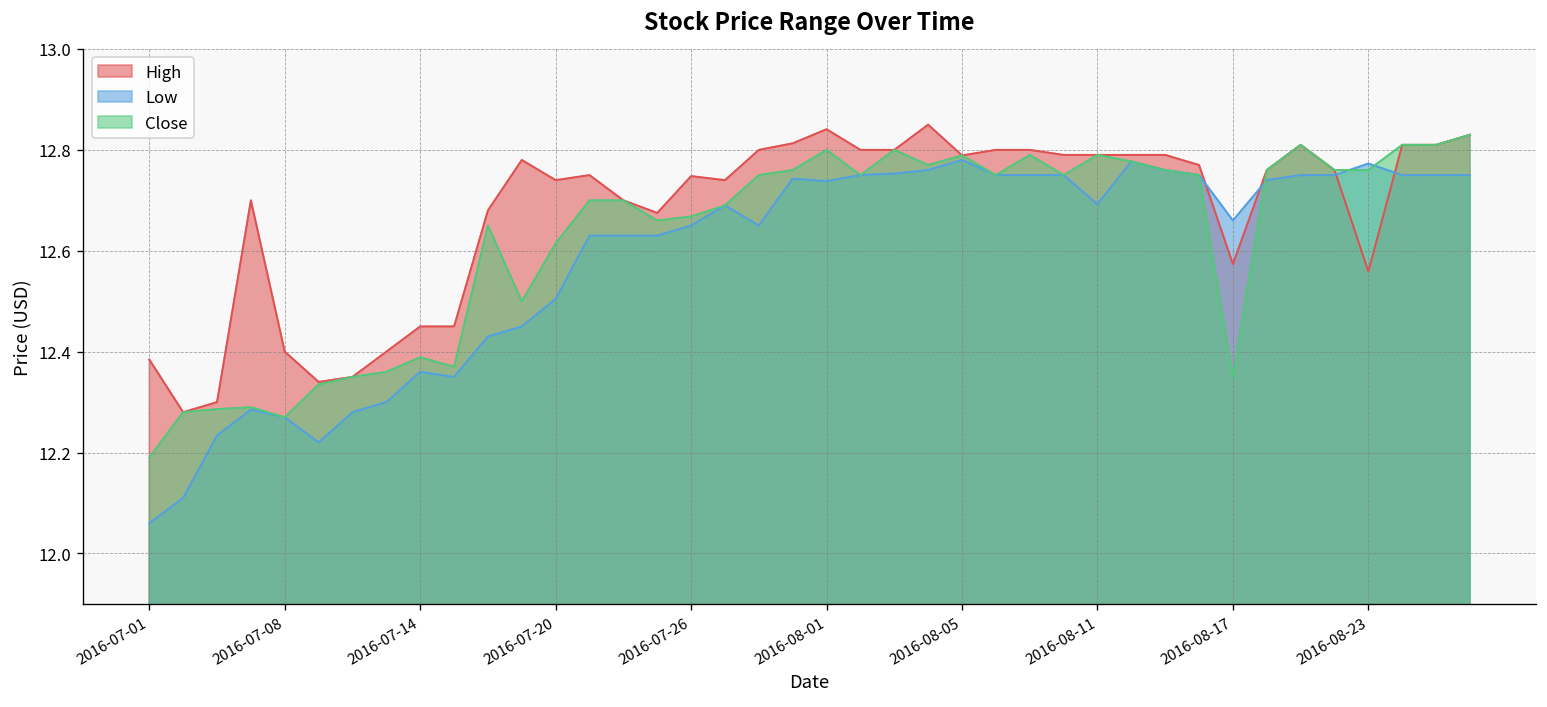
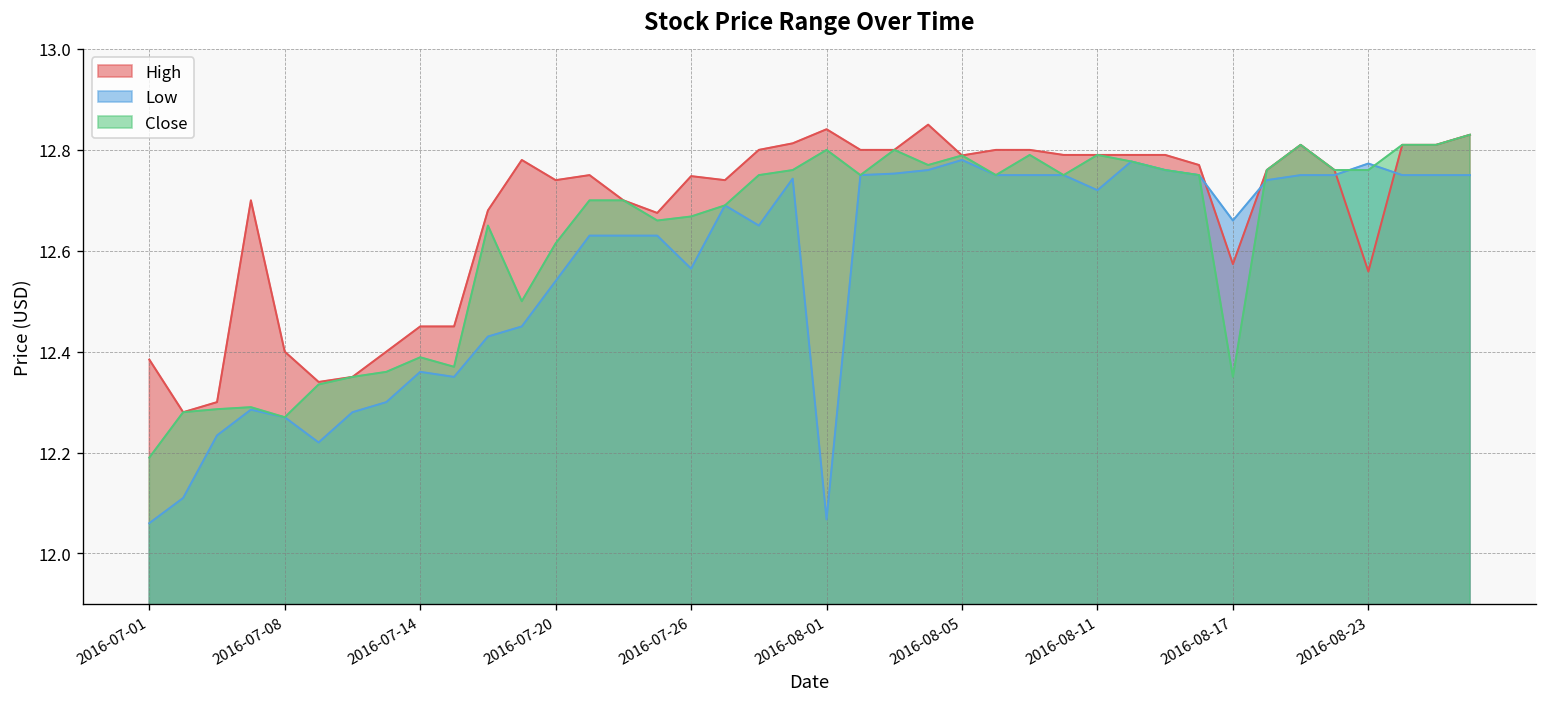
Low, 2016-07-20: 12.50 -> 12.54
Low, 2016-07-26: 12.65 -> 12.56
Low, 2016-08-01: 12.74 -> 12.07
Low, 2016-08-11: 12.69 -> 12.72
